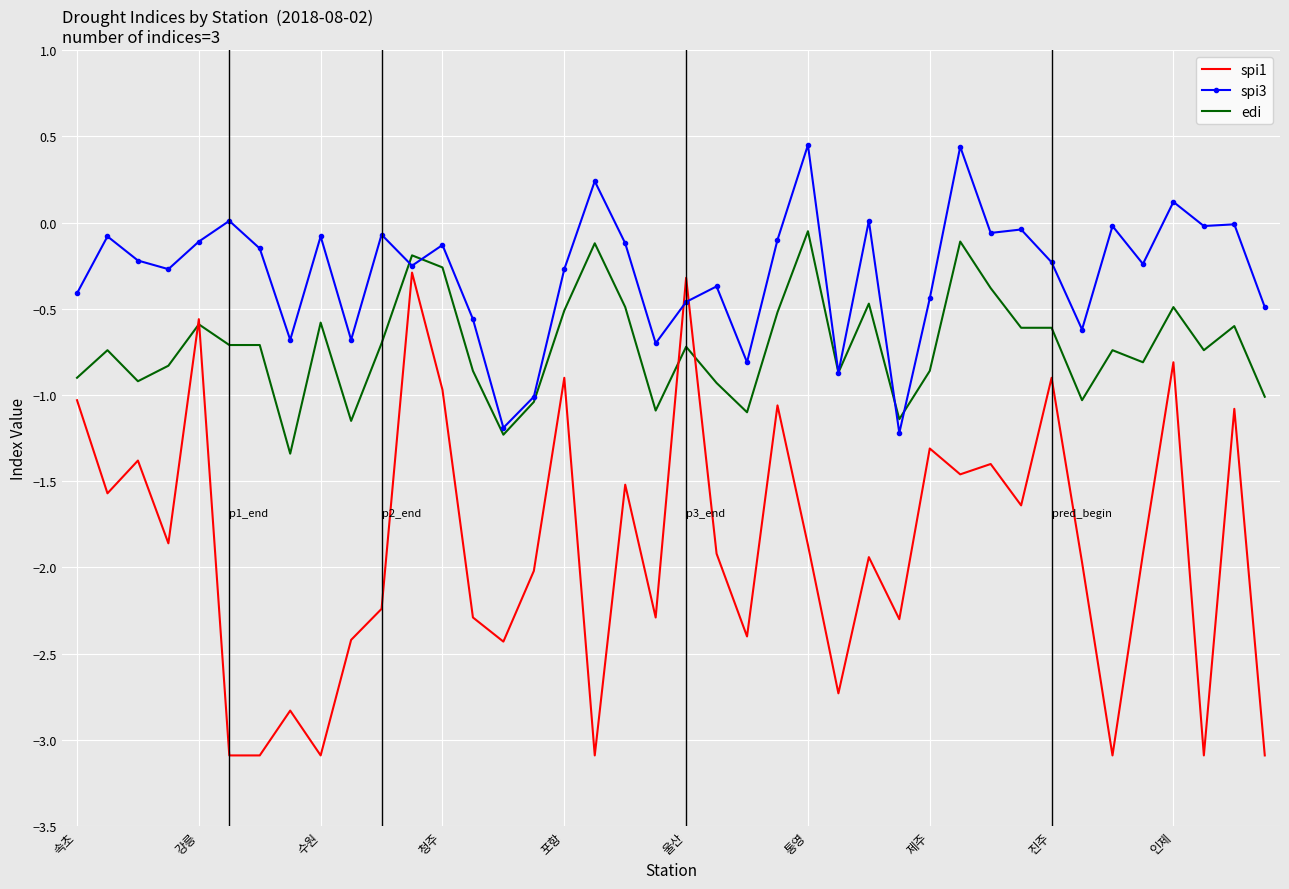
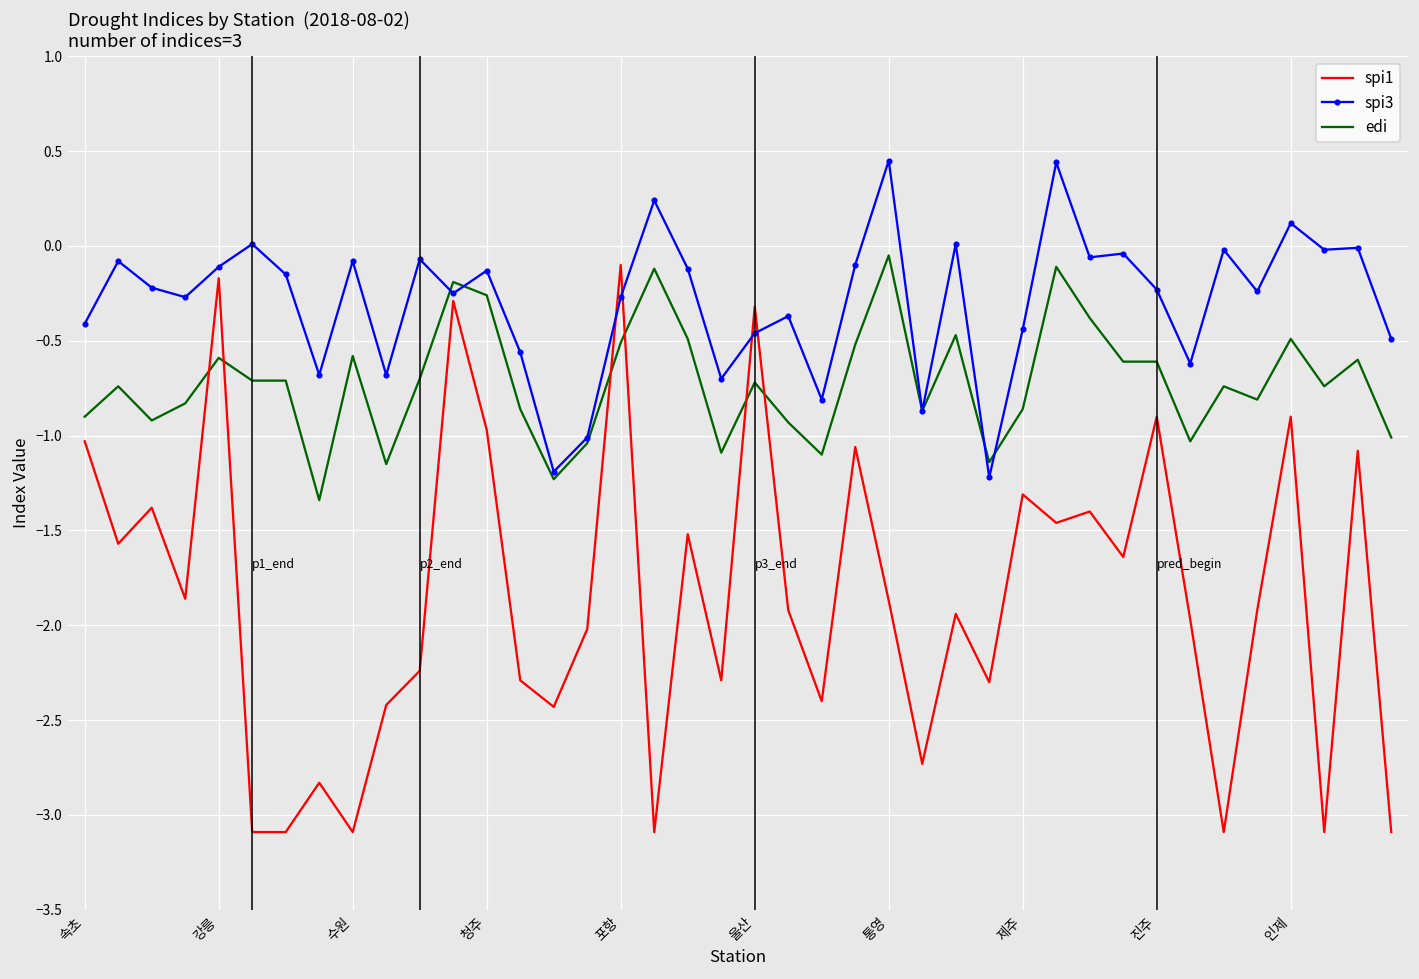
spi1, 강릉: -0.56 -> -0.17
spi1, 포항: -0.9 -> -0.1
spi1, 인제: -0.81 -> -0.90
